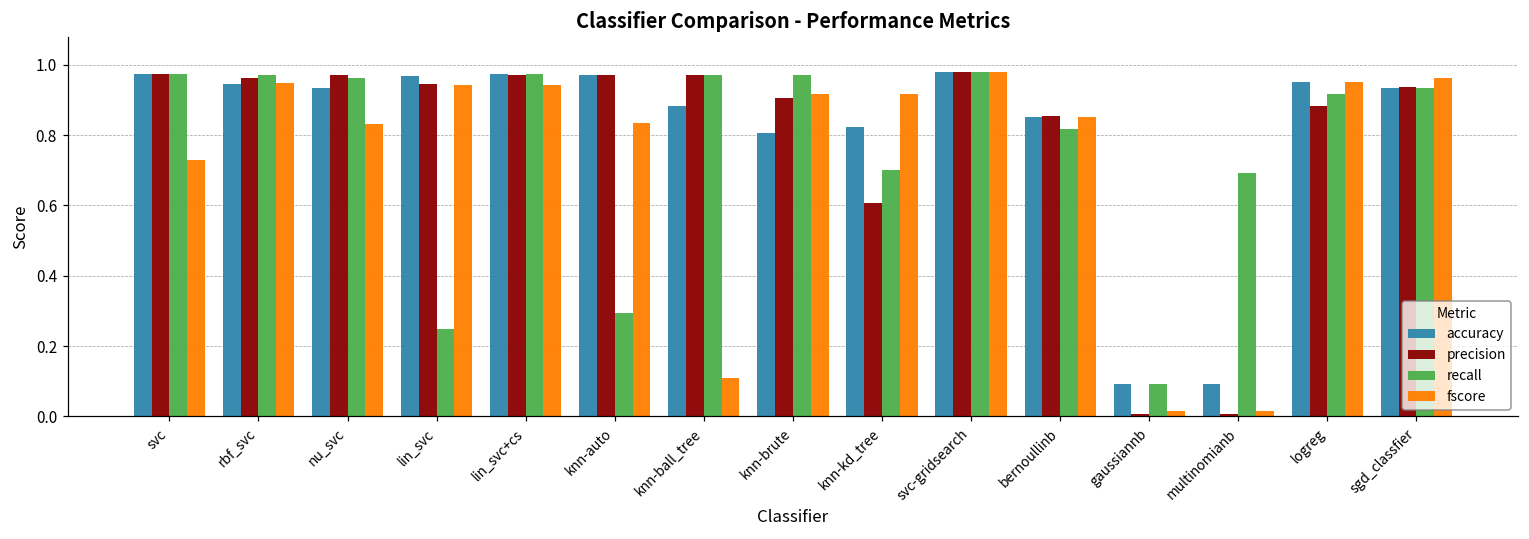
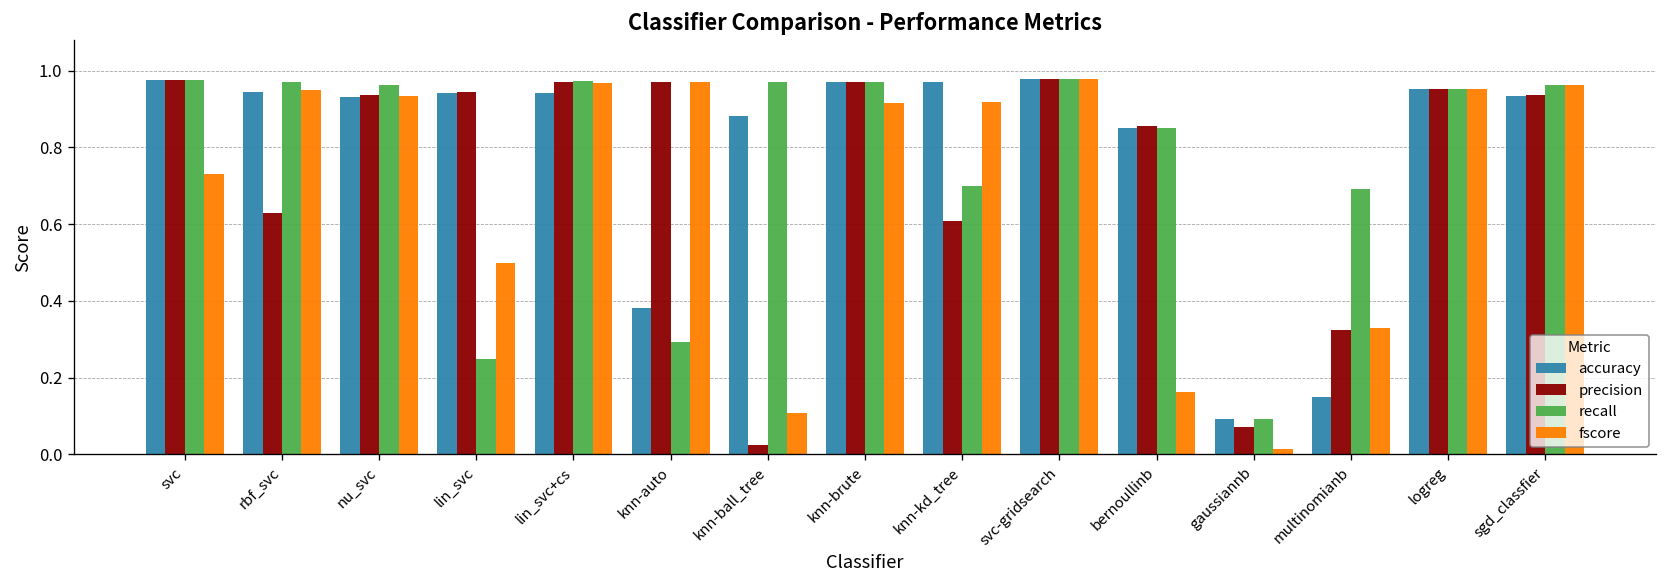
precision, rbf_svc: 0.96 -> 0.63
precision, nu_svc: 0.97 -> 0.94
fscore, nu_svc: 0.83 -> 0.93
accuracy, lin_svc: 0.97 -> 0.94
fscore, lin_svc: 0.94 -> 0.50
accuracy, lin_svc+cs: 0.97 -> 0.94
fscore, lin_svc+cs: 0.94 -> 0.97
accuracy, knn-auto: 0.97 -> 0.38
fscore, knn-auto: 0.83 -> 0.97
precision, knn-ball_tree: 0.97 -> 0.02
accuracy, knn-brute: 0.81 -> 0.97
precision, knn-brute: 0.91 -> 0.97
accuracy, knn-kd_tree: 0.82 -> 0.97
recall, bernoullinb: 0.82 -> 0.85
fscore, bernoullinb: 0.85 -> 0.16
precision, gaussiannb: 0.01 -> 0.07
accuracy, multinomianb: 0.09 -> 0.15
precision, multinomianb: 0.01 -> 0.32
fscore, multinomianb: 0.02 -> 0.33
precision, logreg: 0.88 -> 0.95
recall, logreg: 0.92 -> 0.95
recall, sgd_classfier: 0.93 -> 0.96
